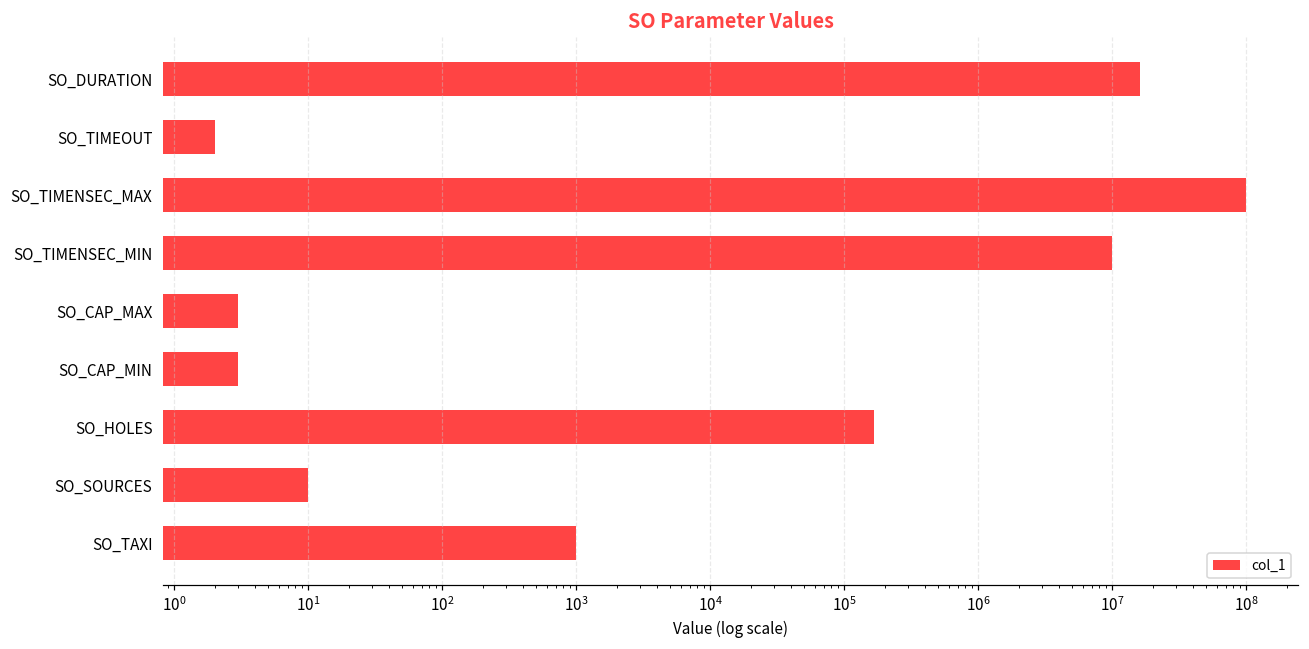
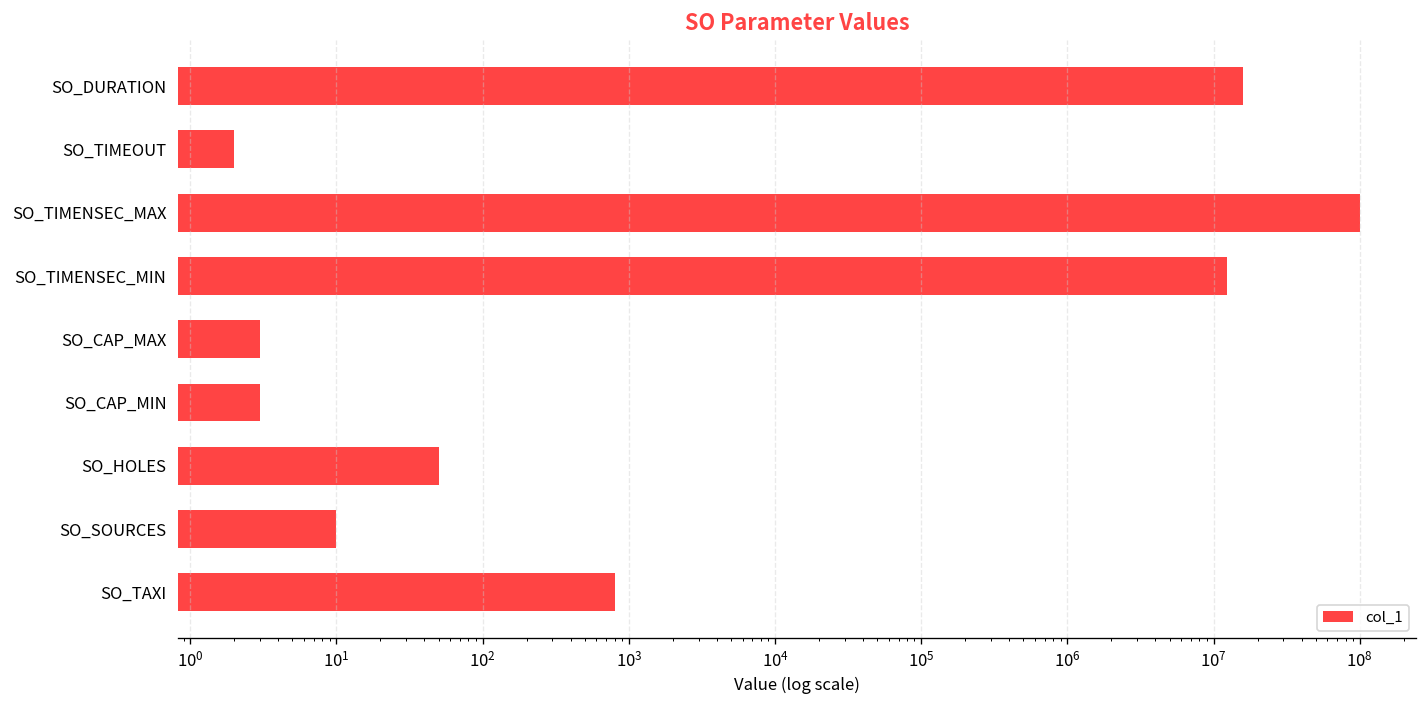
SO_TIMENSEC_MIN: 10000000 -> 12000000
SO_HOLES: 170000 -> 50
SO_TAXI: 1000 -> 800
